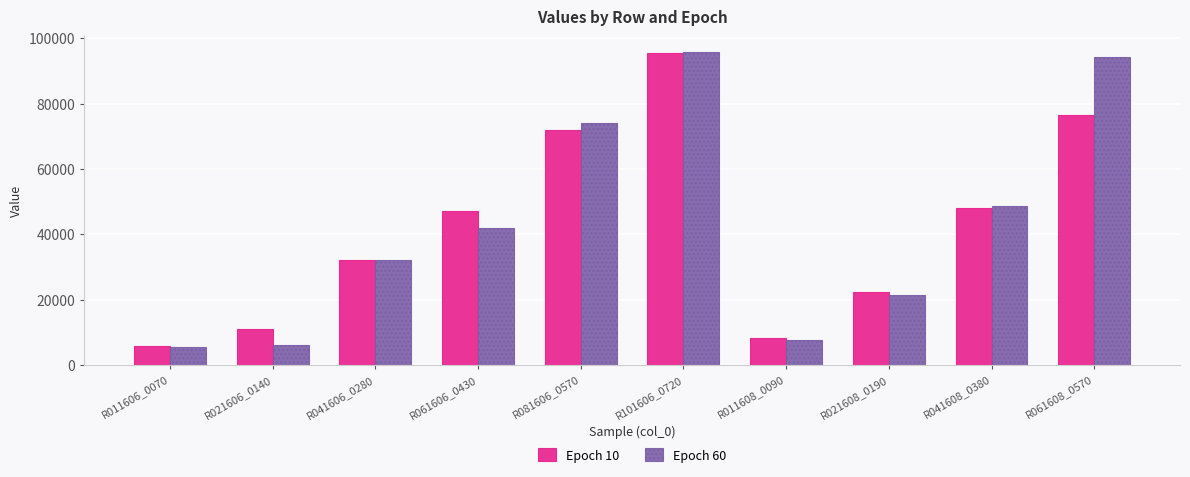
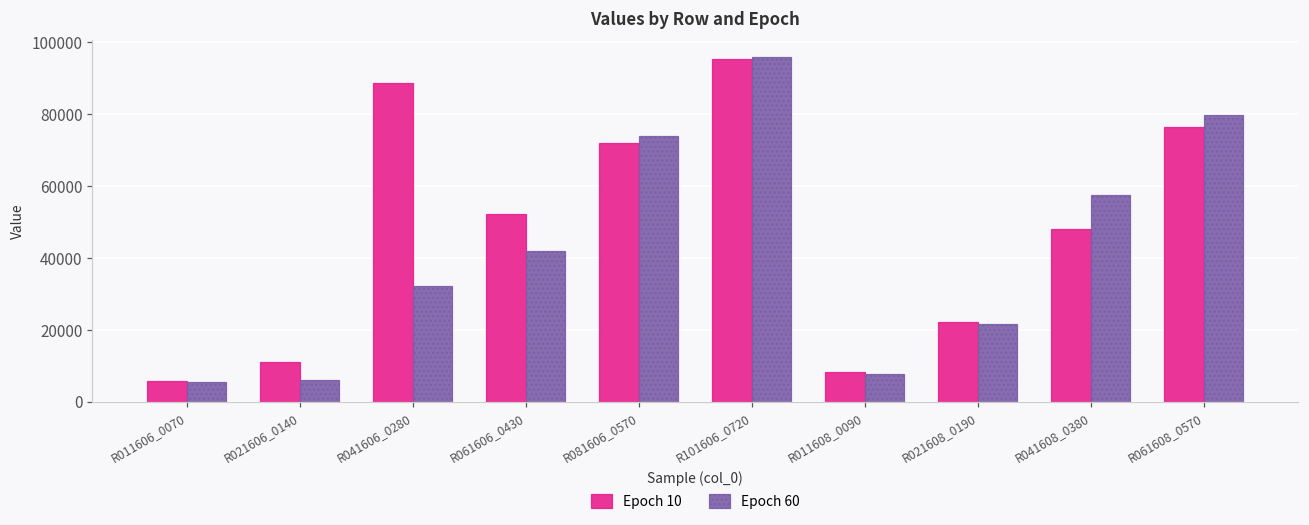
Epoch 10, R041606_0280: 32000 -> 89000
Epoch 10, R061606_0430: 47000 -> 52000
Epoch 60, R041608_0380: 49000 -> 57000
Epoch 60, R061608_0570: 94000 -> 80000
